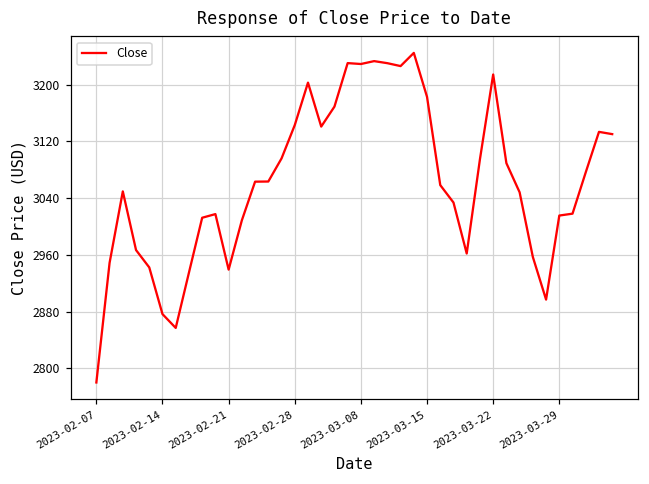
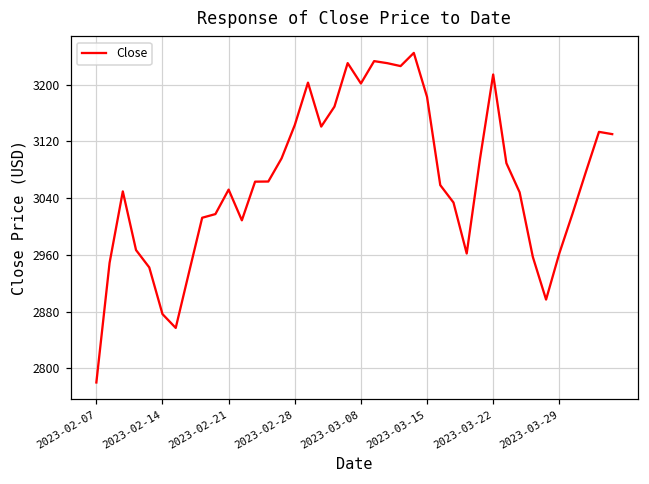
2023-02-21: 2940 -> 3050
2023-03-08: 3230 -> 3200
2023-03-29: 3020 -> 2960
